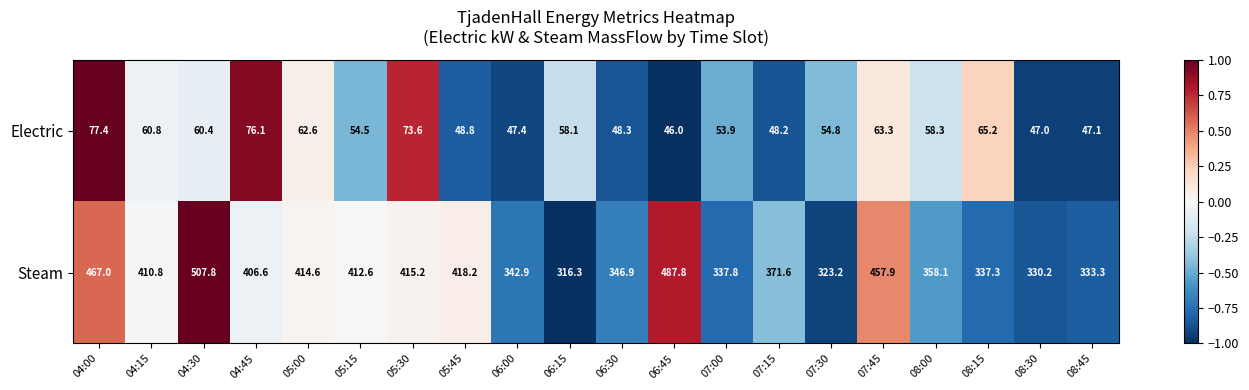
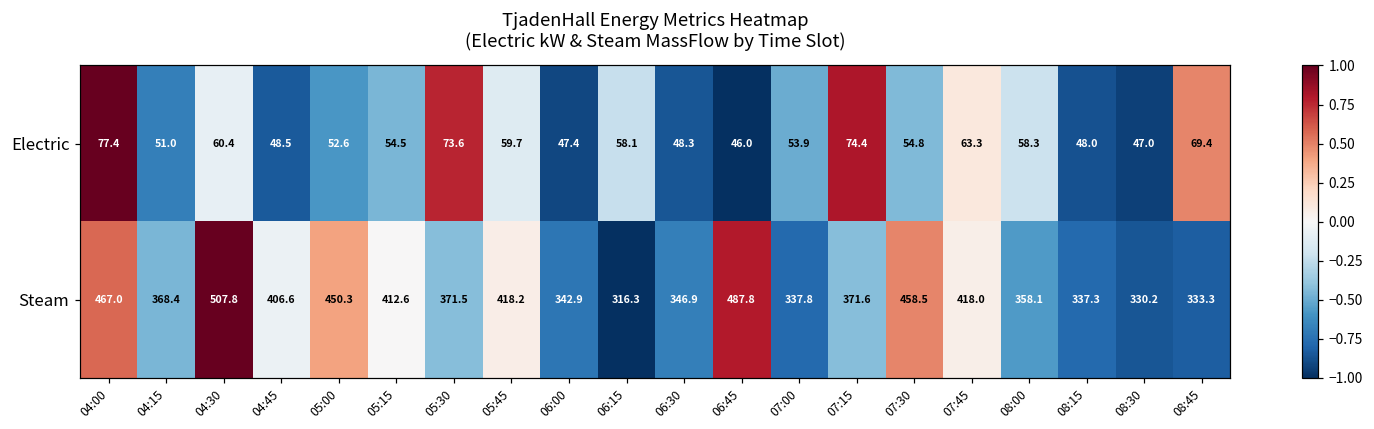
Electric, 04:15: 60.8 -> 51.0
Electric, 04:45: 76.1 -> 48.5
Electric, 05:00: 62.6 -> 52.6
Electric, 05:45: 48.8 -> 59.7
Electric, 07:15: 48.2 -> 74.4
Electric, 08:15: 65.2 -> 48.0
Electric, 08:45: 47.1 -> 69.4
Steam, 04:15: 410.8 -> 368.4
Steam, 05:00: 414.6 -> 450.3
Steam, 05:30: 415.2 -> 371.5
Steam, 07:30: 323.2 -> 458.5
Steam, 07:45: 457.9 -> 418.0
